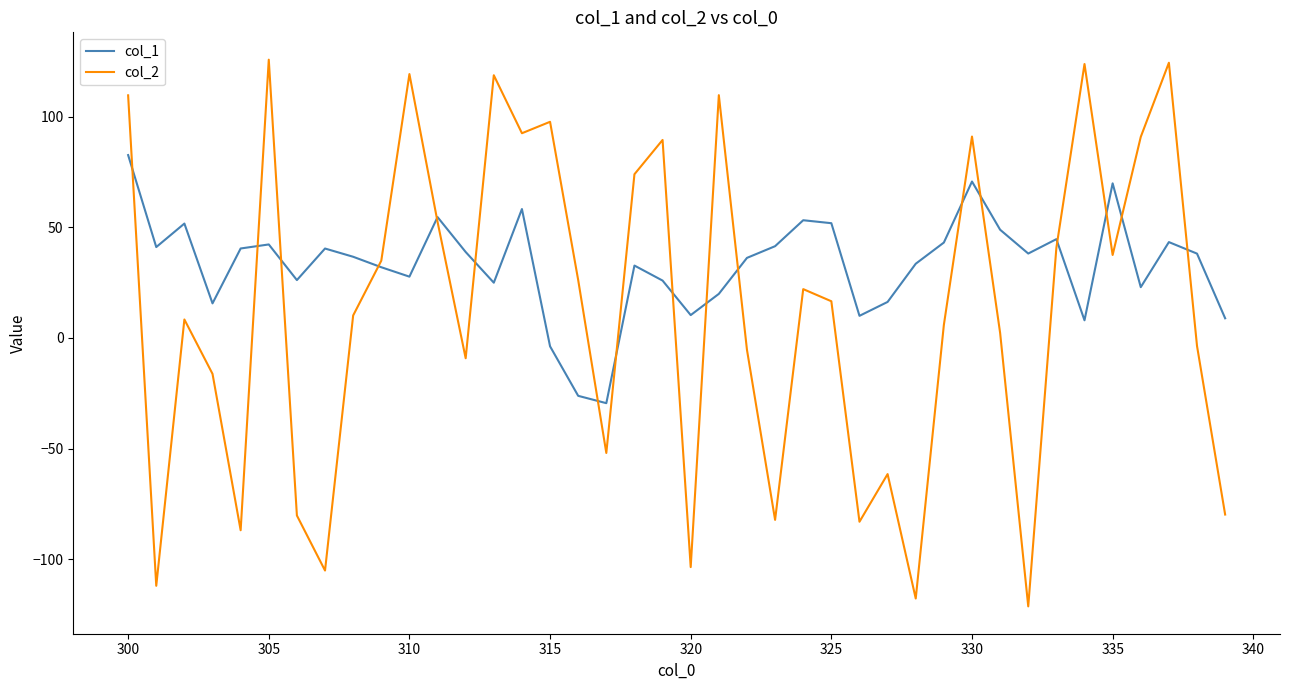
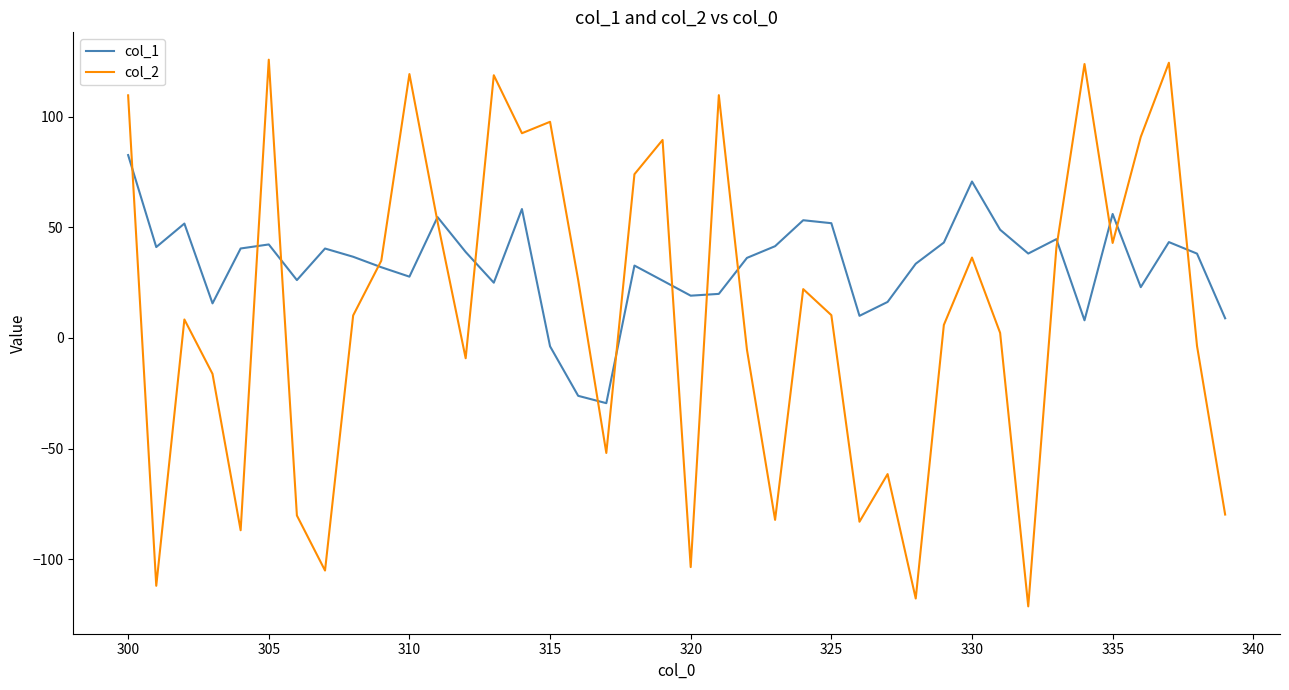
col_1, 320: 10 -> 19
col_2, 325: 17 -> 10
col_2, 330: 91 -> 36
col_1, 335: 70 -> 56
col_2, 335: 37 -> 43
